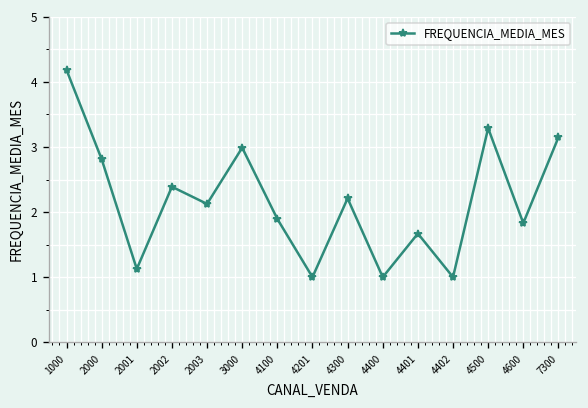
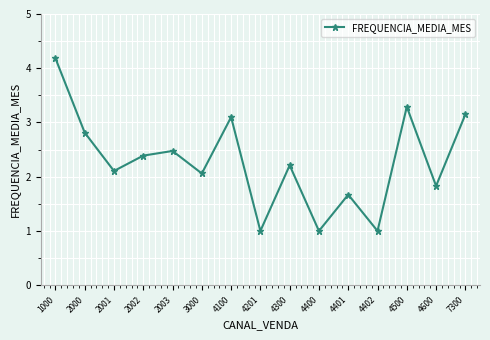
2001: 1.1 -> 2.1
2003: 2.1 -> 2.5
3000: 3.0 -> 2.1
4100: 1.9 -> 3.1
